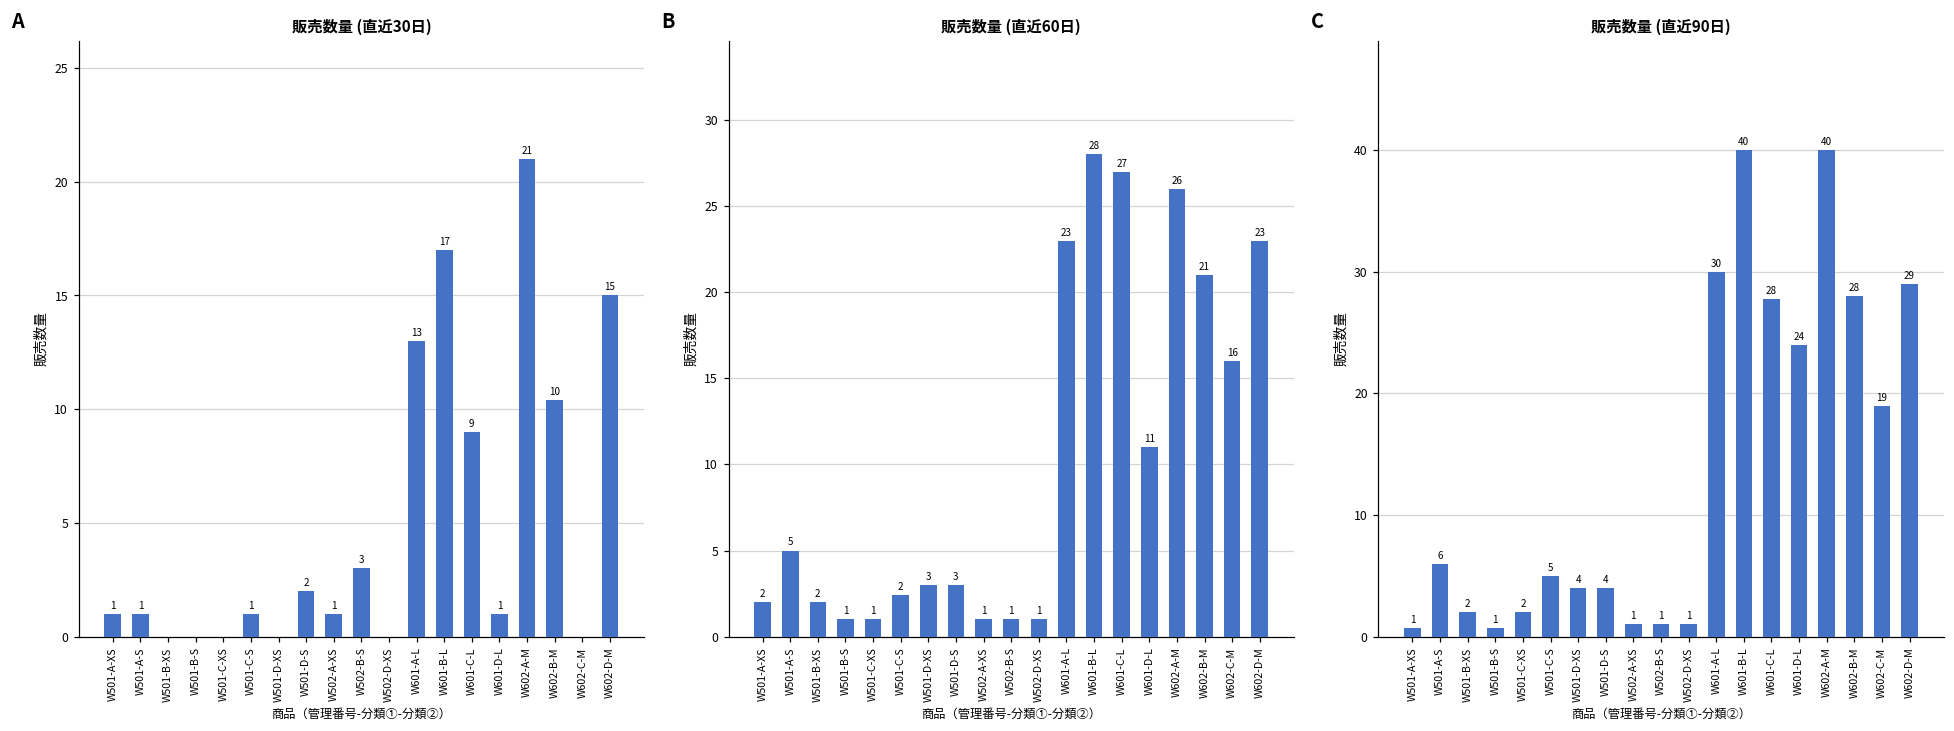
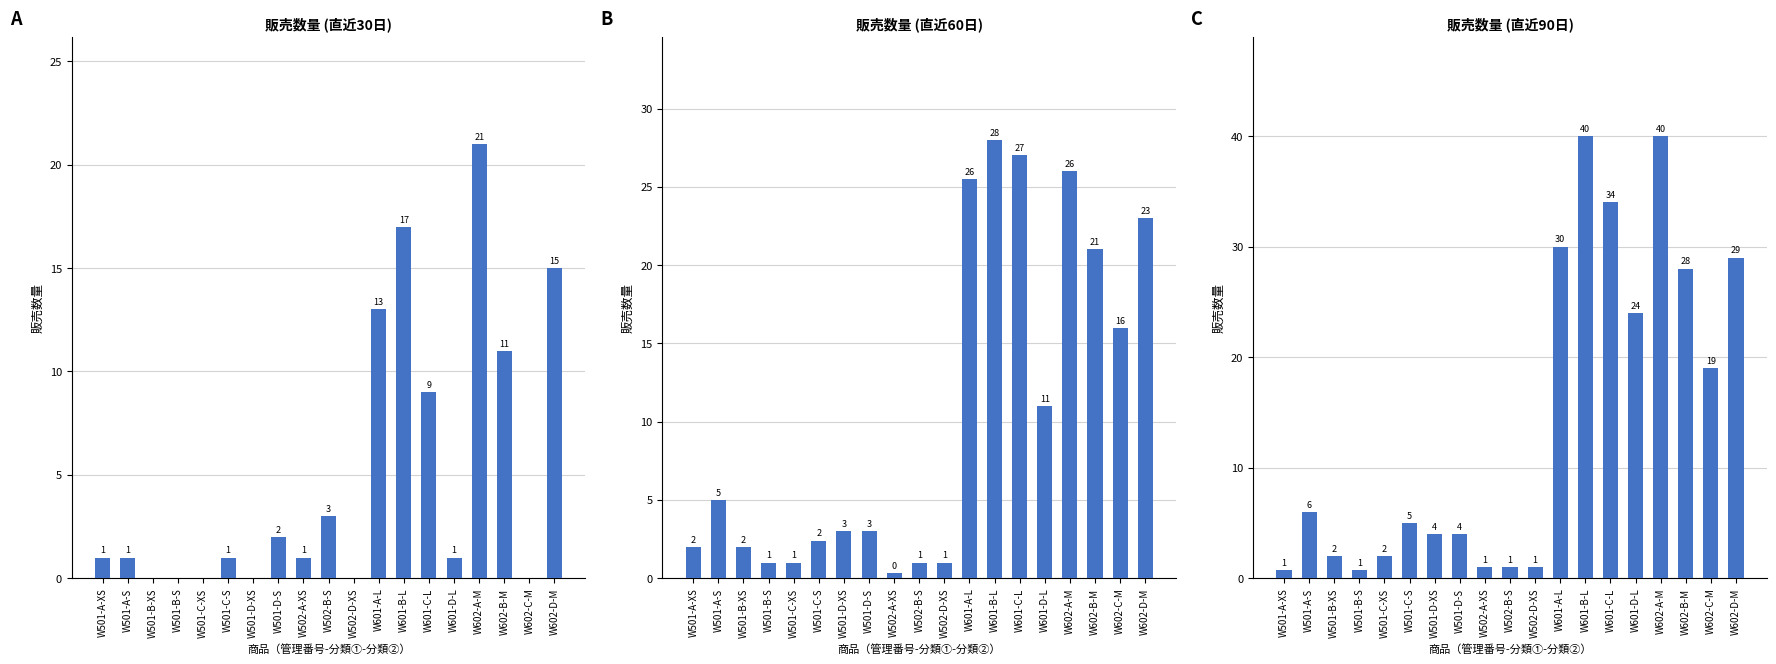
販売数量 (直近30日), W602-B-M: 10 -> 11
販売数量 (直近60日), W502-A-XS: 1 -> 0
販売数量 (直近60日), W601-A-L: 23 -> 26
販売数量 (直近90日), W601-C-L: 28 -> 34
